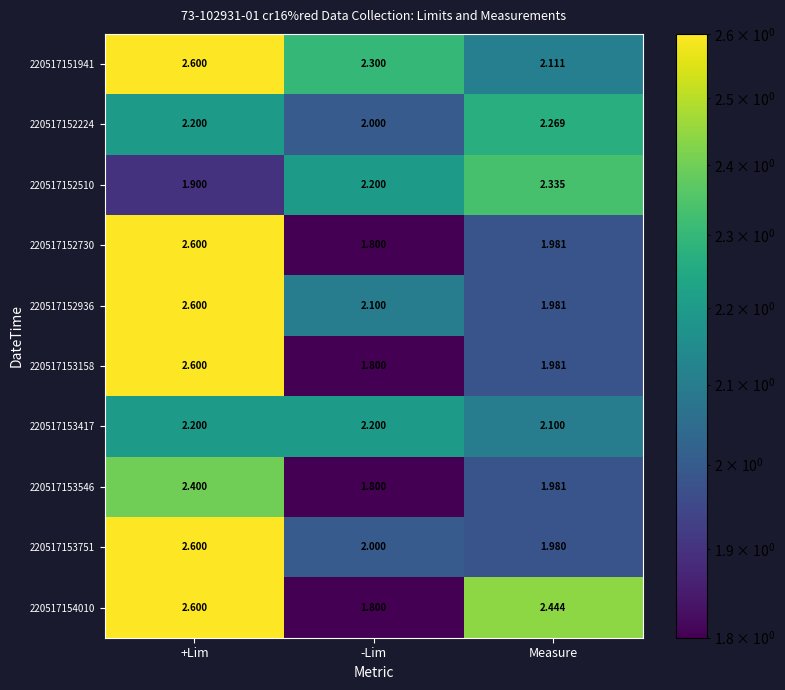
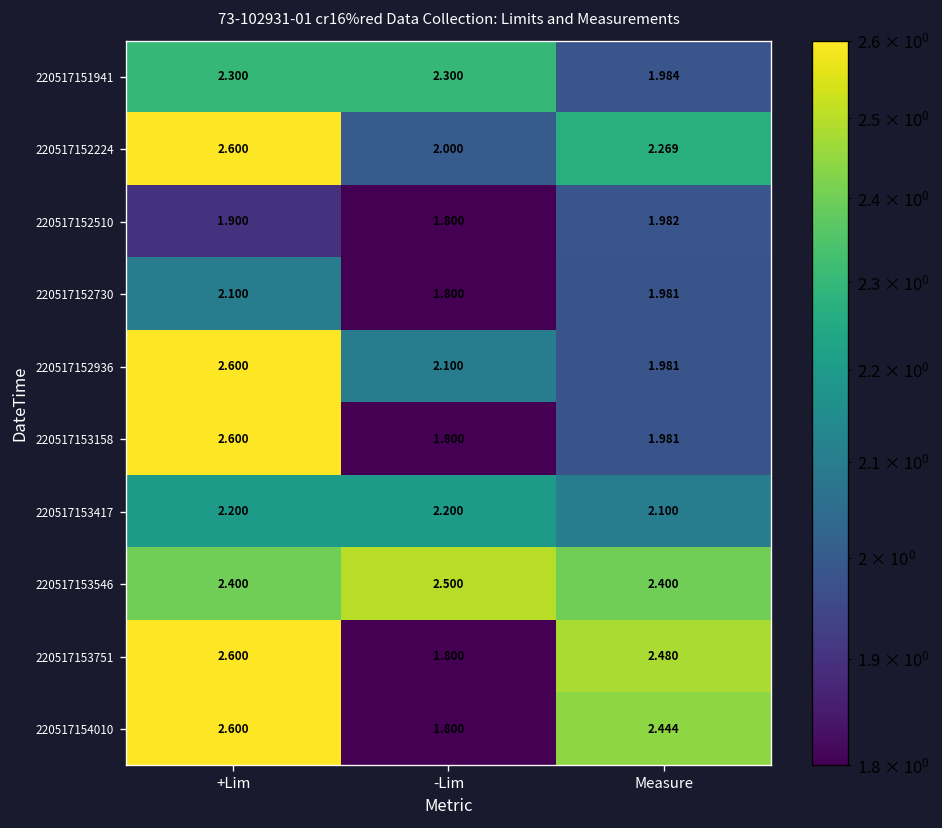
220517151941, +Lim: 2.600 -> 2.300
220517151941, Measure: 2.111 -> 1.984
220517152224, +Lim: 2.200 -> 2.600
220517152510, -Lim: 2.200 -> 1.800
220517152510, Measure: 2.335 -> 1.982
220517152730, +Lim: 2.600 -> 2.100
220517153546, -Lim: 1.800 -> 2.500
220517153546, Measure: 1.981 -> 2.400
220517153751, -Lim: 2.000 -> 1.800
220517153751, Measure: 1.980 -> 2.480
